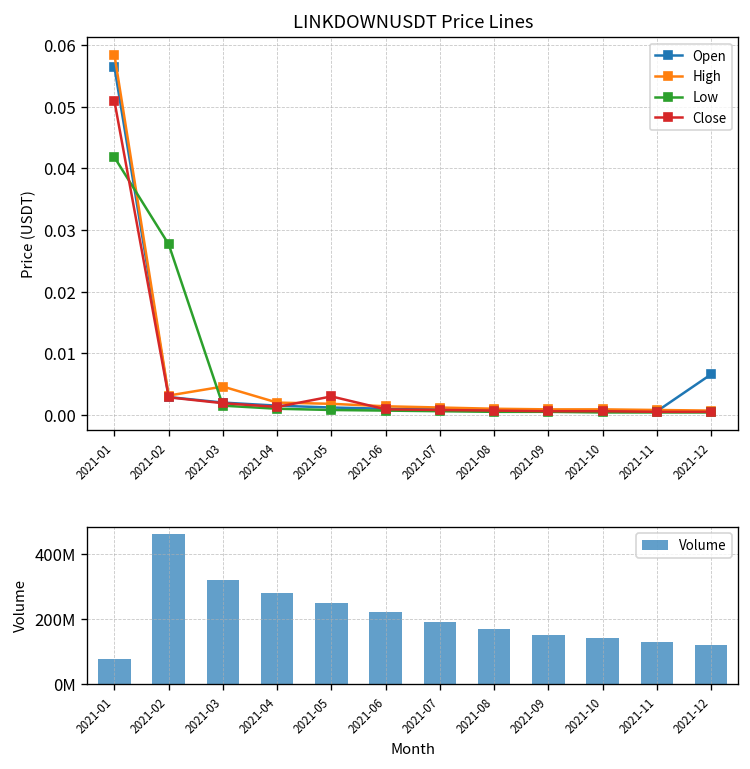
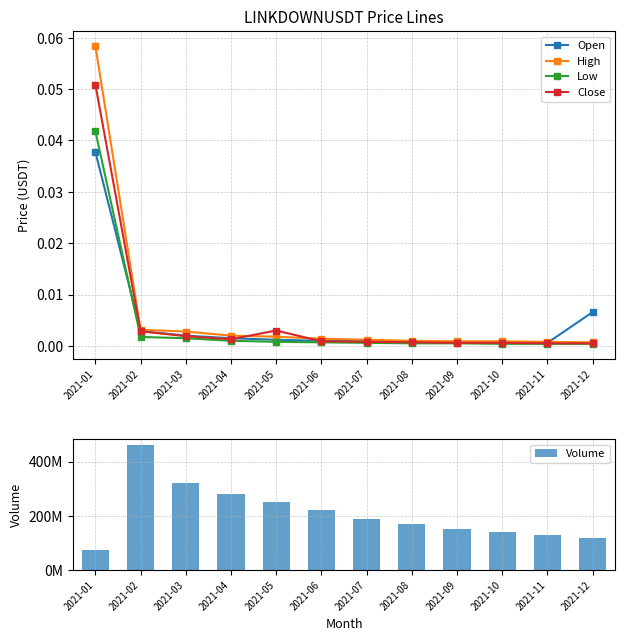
LINKDOWNUSDT Price Lines, Open, 2021-01: 0.056 -> 0.038
LINKDOWNUSDT Price Lines, Low, 2021-02: 0.028 -> 0.002
LINKDOWNUSDT Price Lines, High, 2021-03: 0.005 -> 0.003
